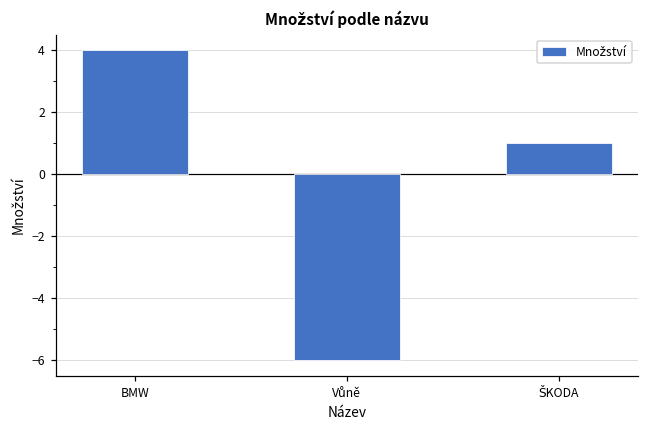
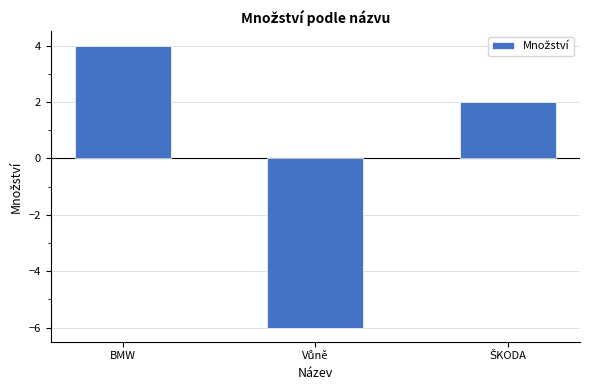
ŠKODA: 1 -> 2
